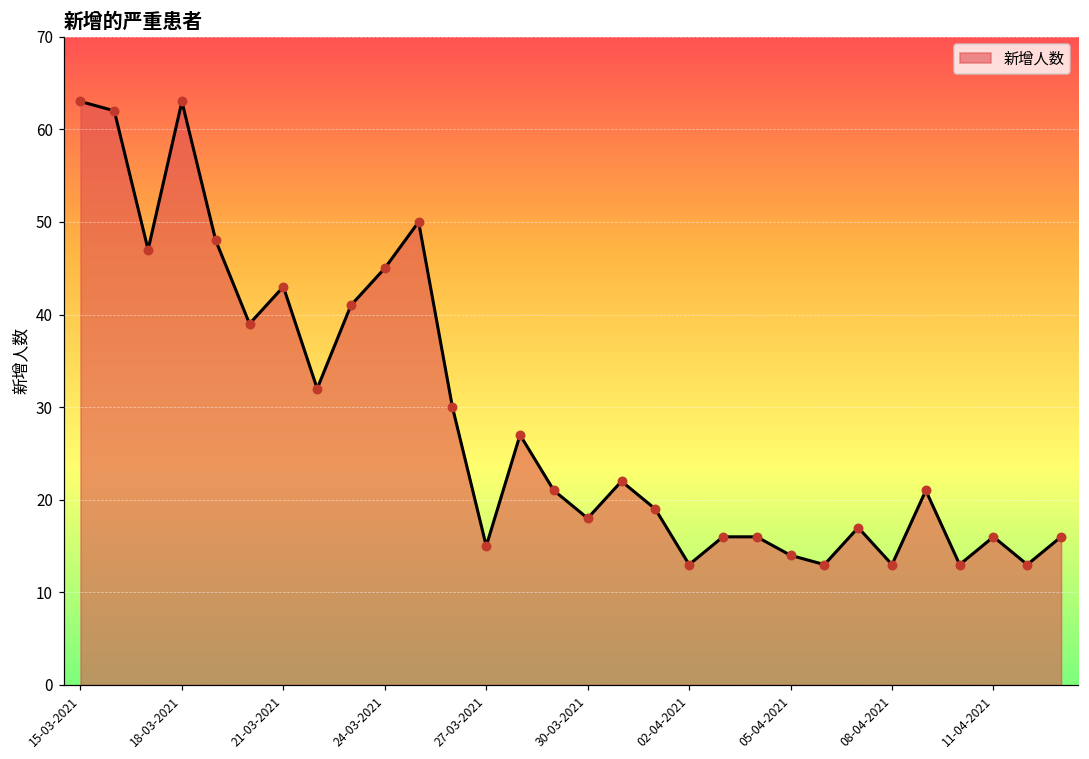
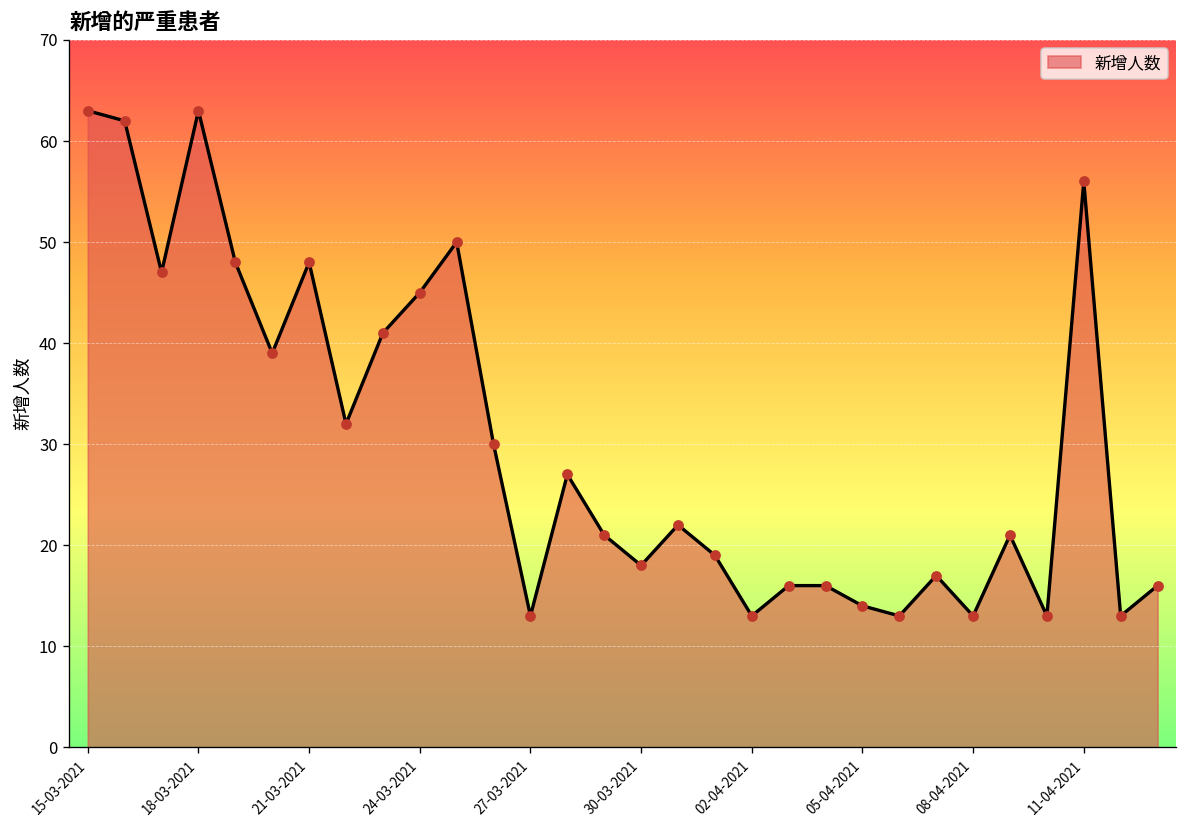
21-03-2021: 43 -> 48
27-03-2021: 15 -> 13
11-04-2021: 16 -> 56
